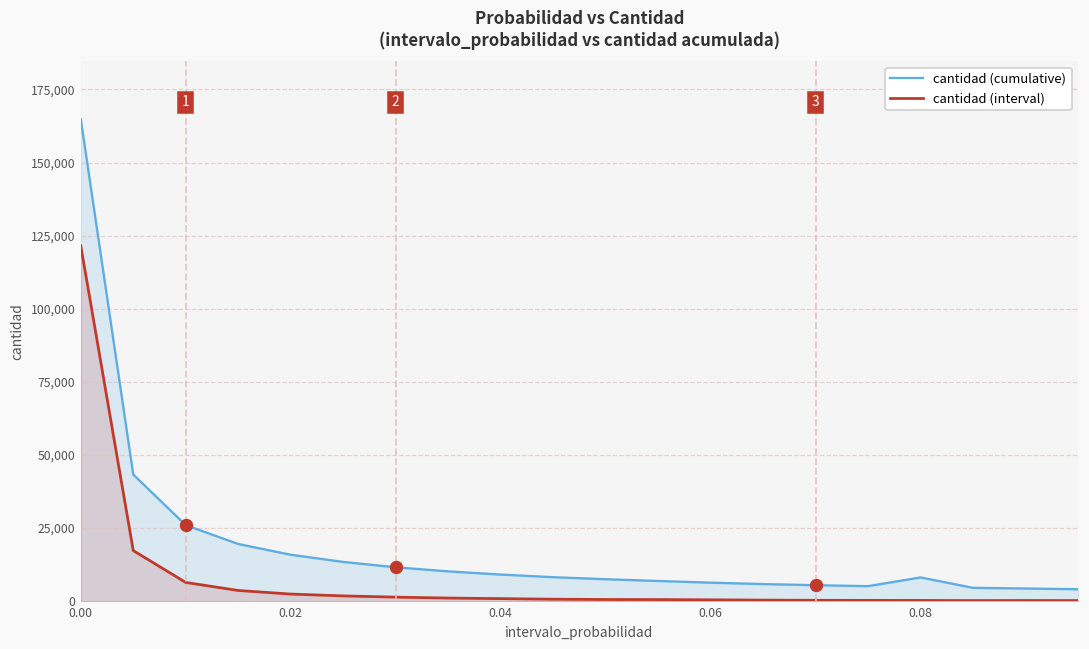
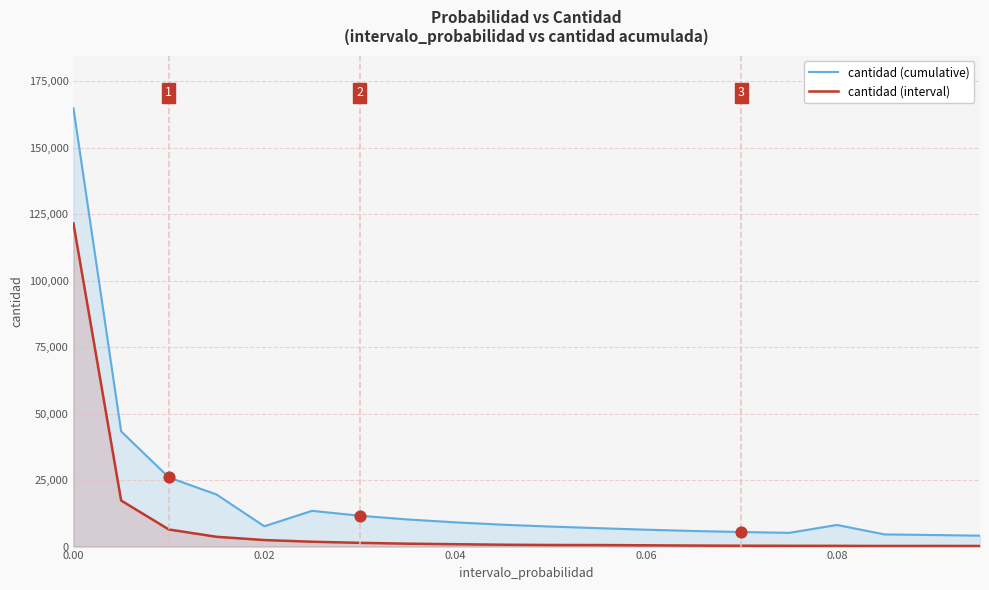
cantidad (cumulative), 0.02: 16,000 -> 8,000
